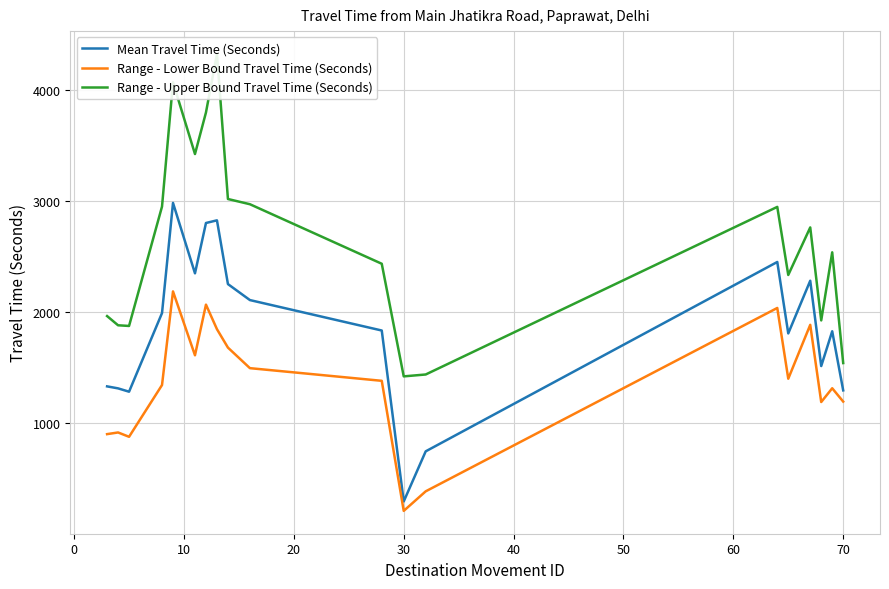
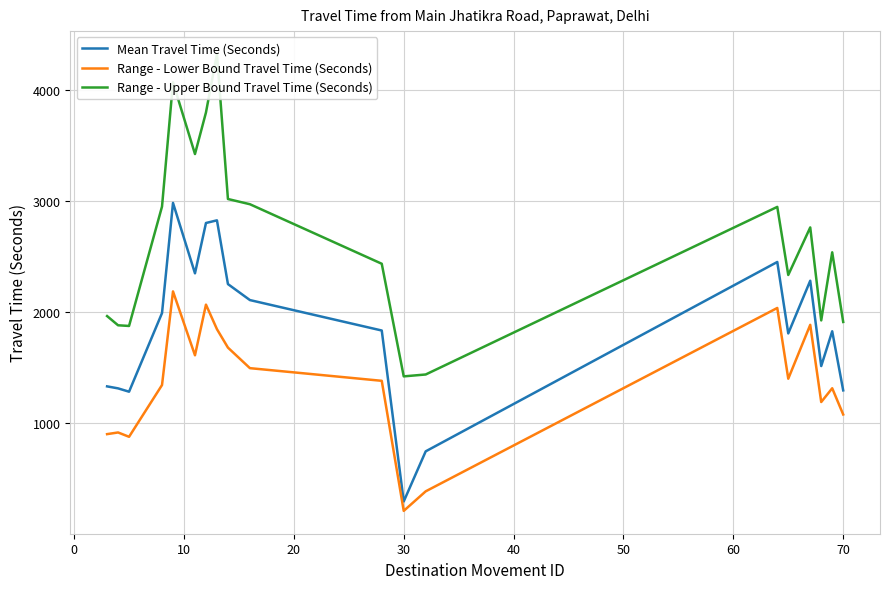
Range - Lower Bound Travel Time (Seconds), 70: 1190 -> 1080
Range - Upper Bound Travel Time (Seconds), 70: 1540 -> 1910
